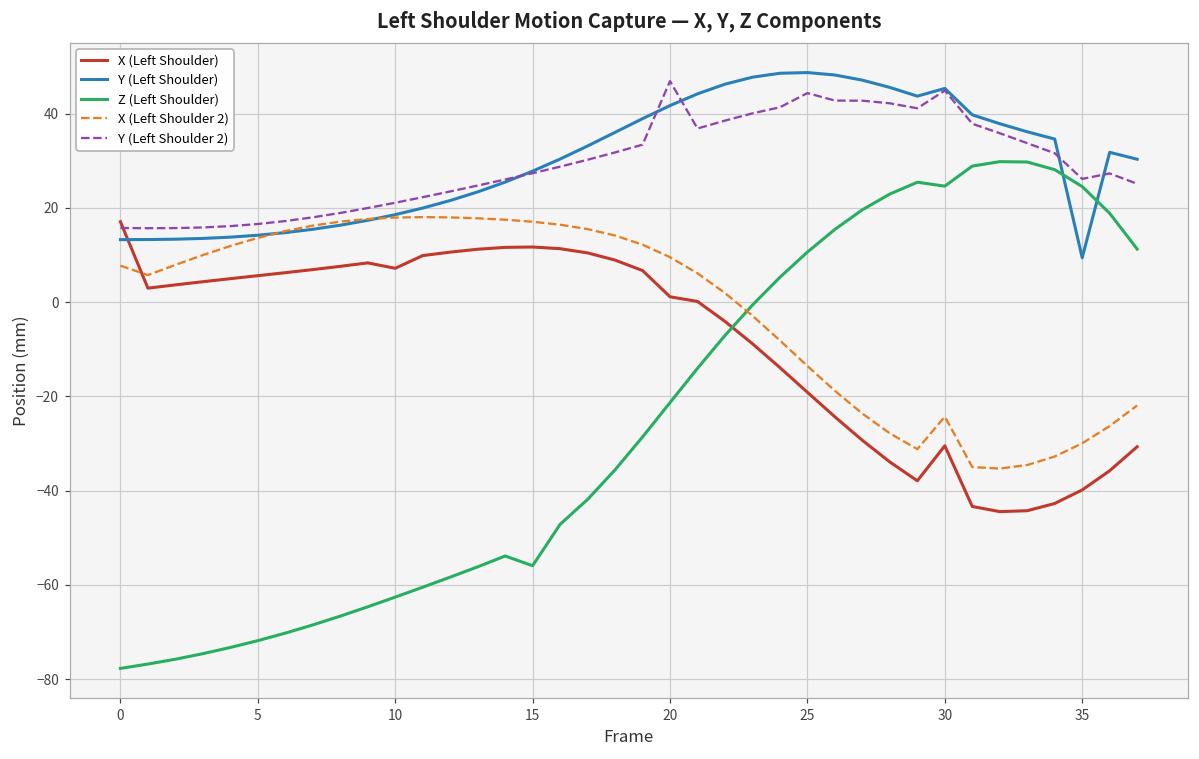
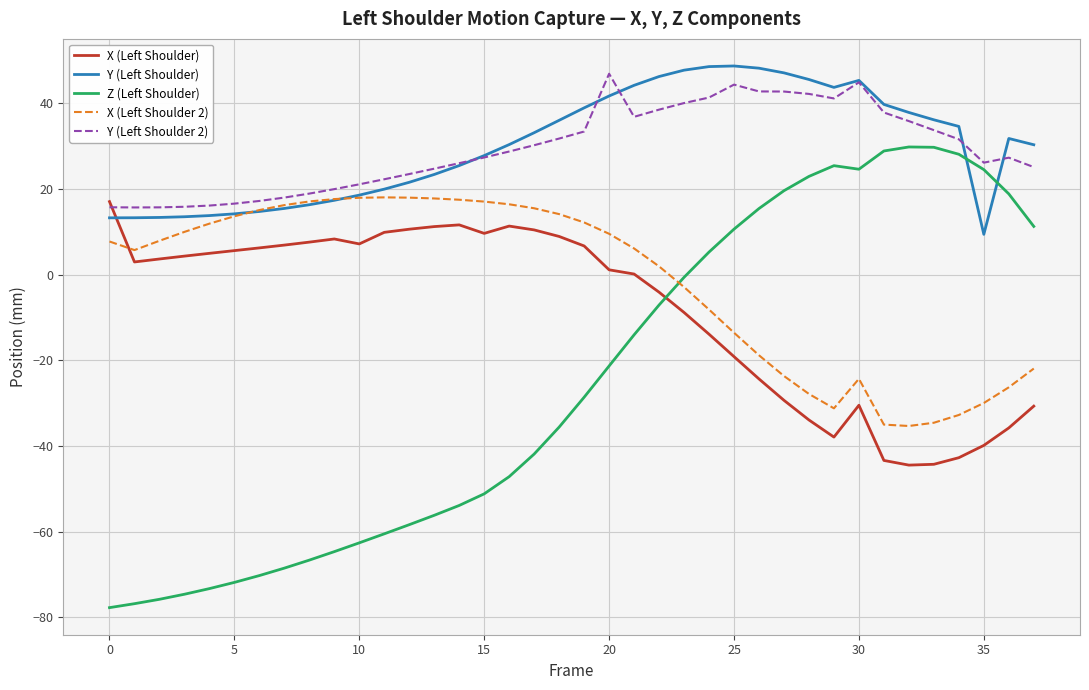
X (Left Shoulder), 15: 12 -> 10
Z (Left Shoulder), 15: -56 -> -51
